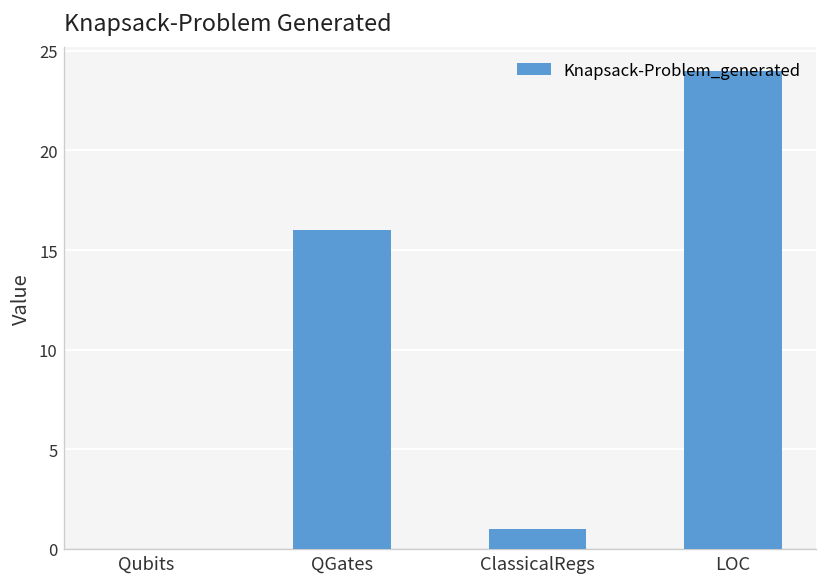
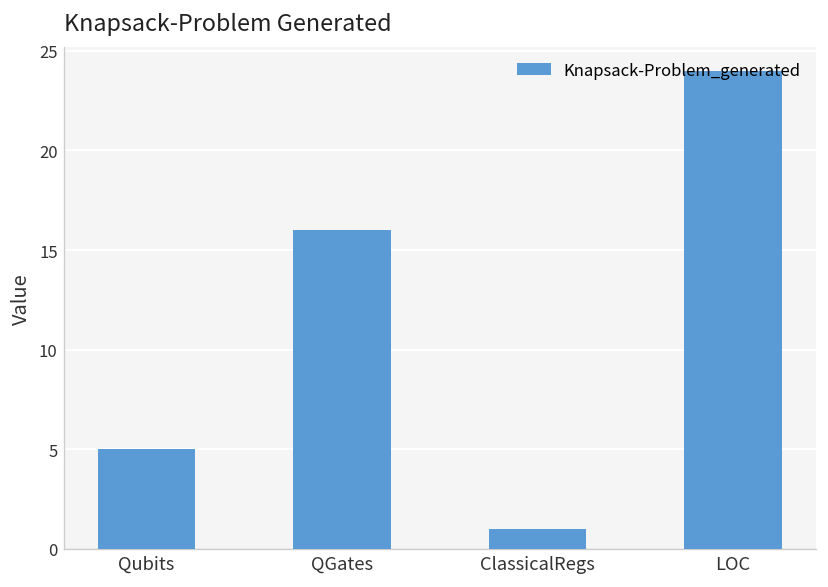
Qubits: 0 -> 5
